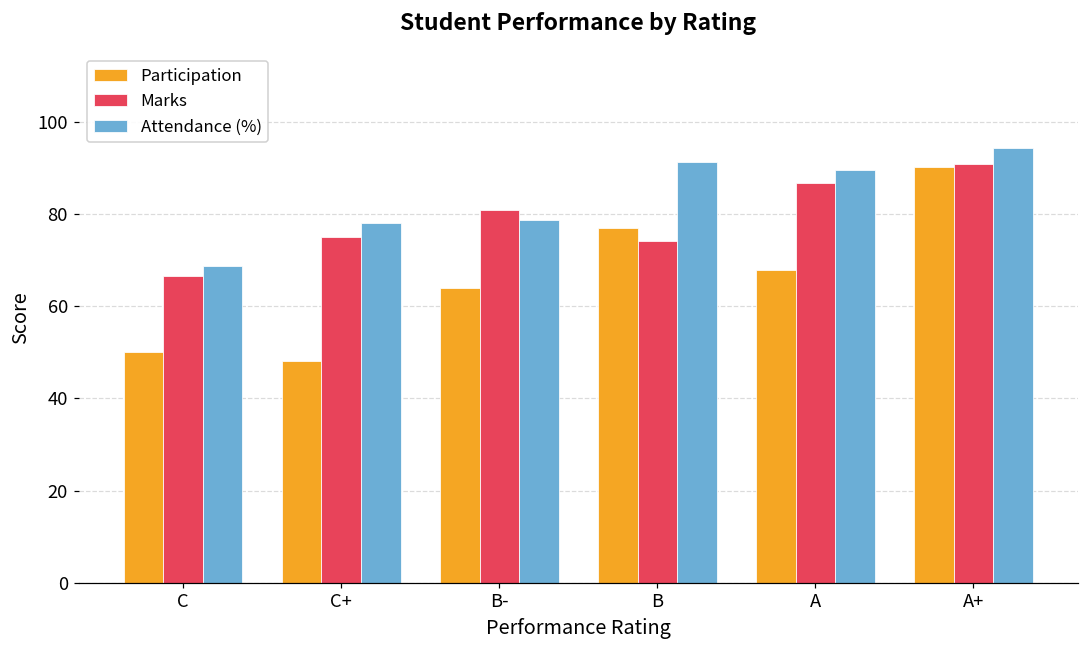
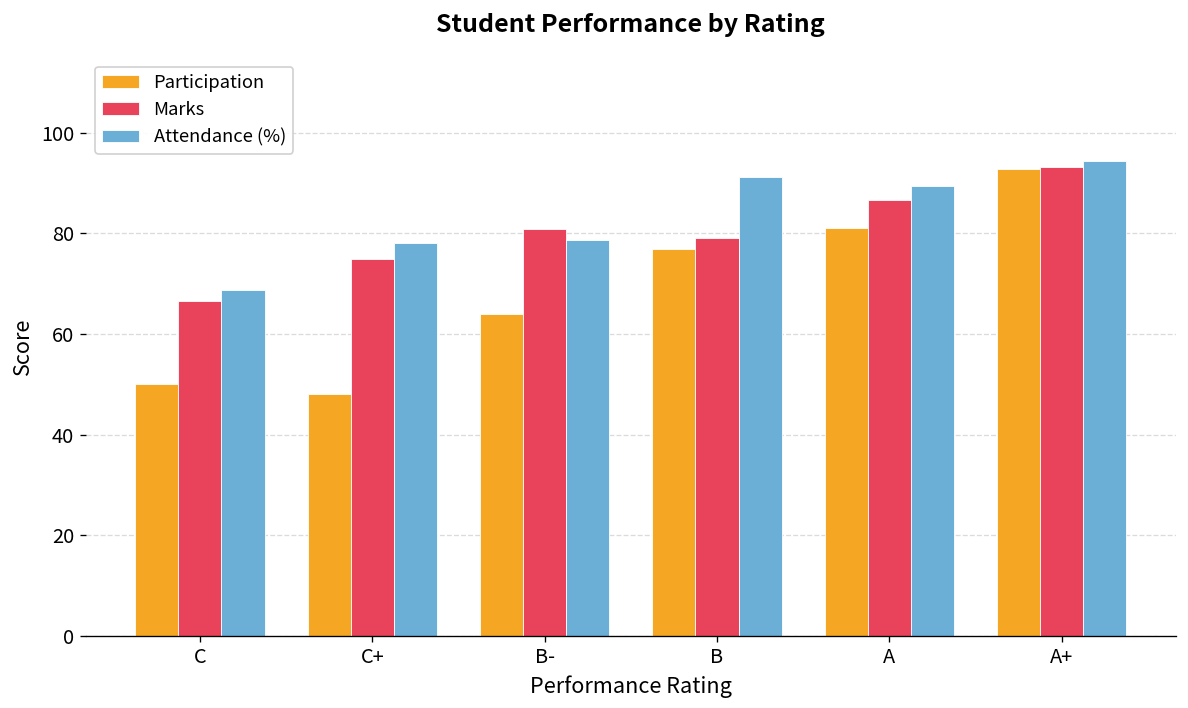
Marks, B: 74 -> 79
Participation, A: 68 -> 81
Participation, A+: 90 -> 93
Marks, A+: 91 -> 93
